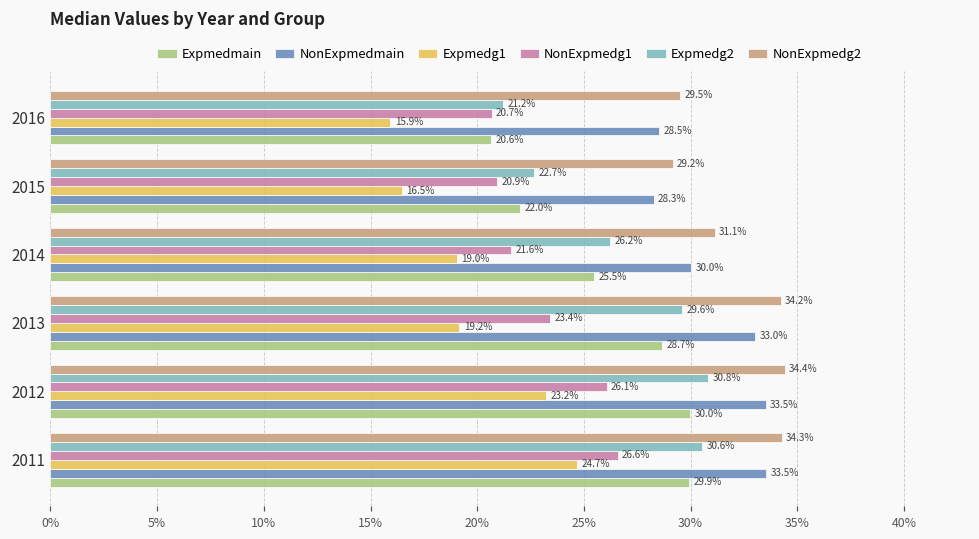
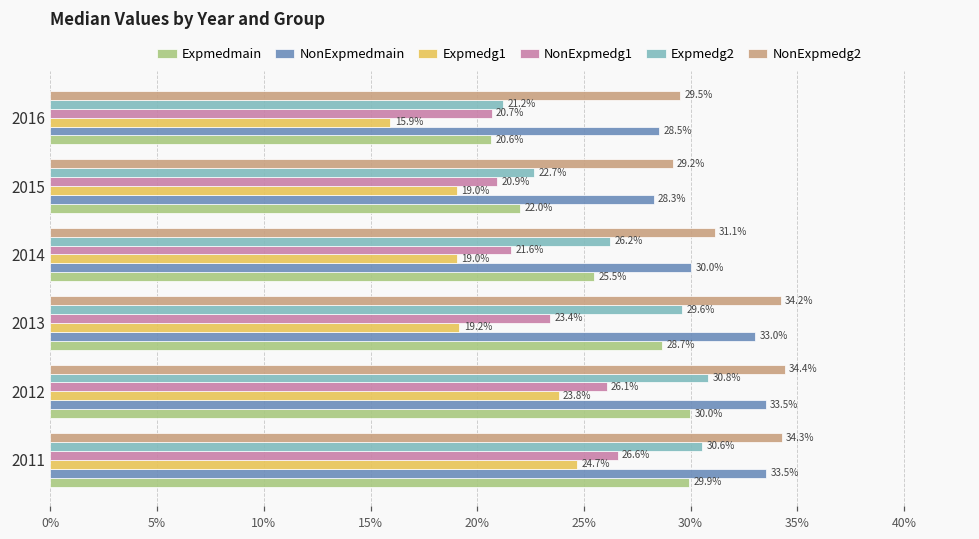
Expmedg1, 2015: 16.5% -> 19.0%
Expmedg1, 2012: 23.2% -> 23.8%
